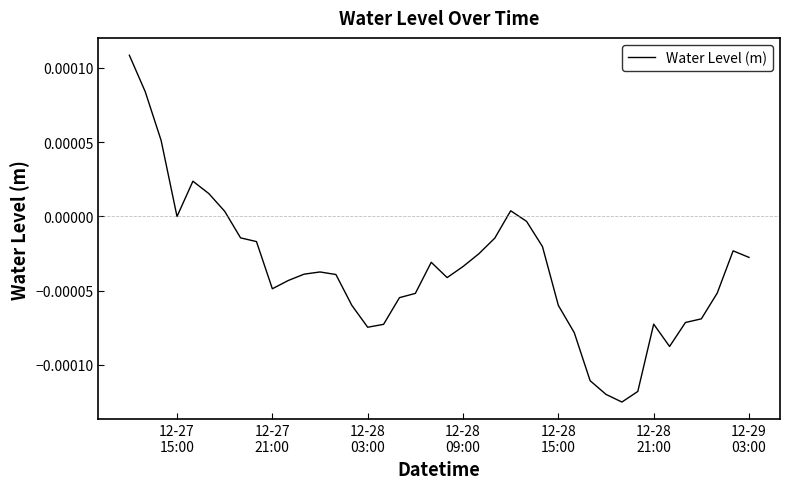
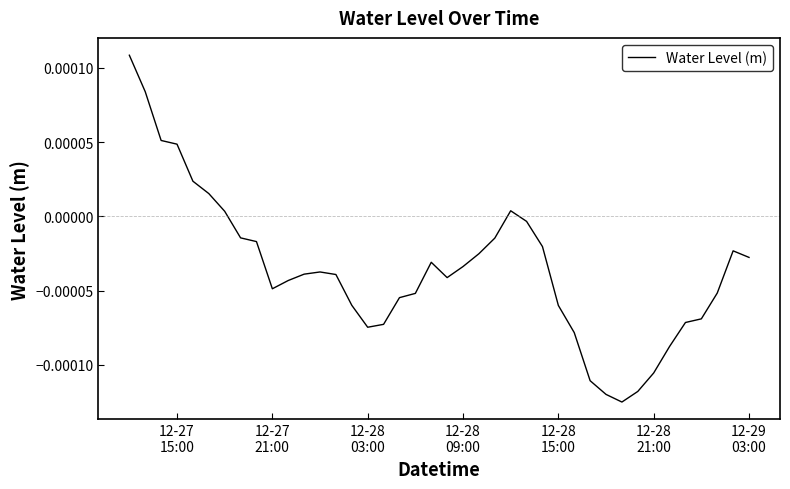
12-27 15:00: 0.00000 -> 0.00005
12-28 21:00: -0.000072 -> -0.000105
